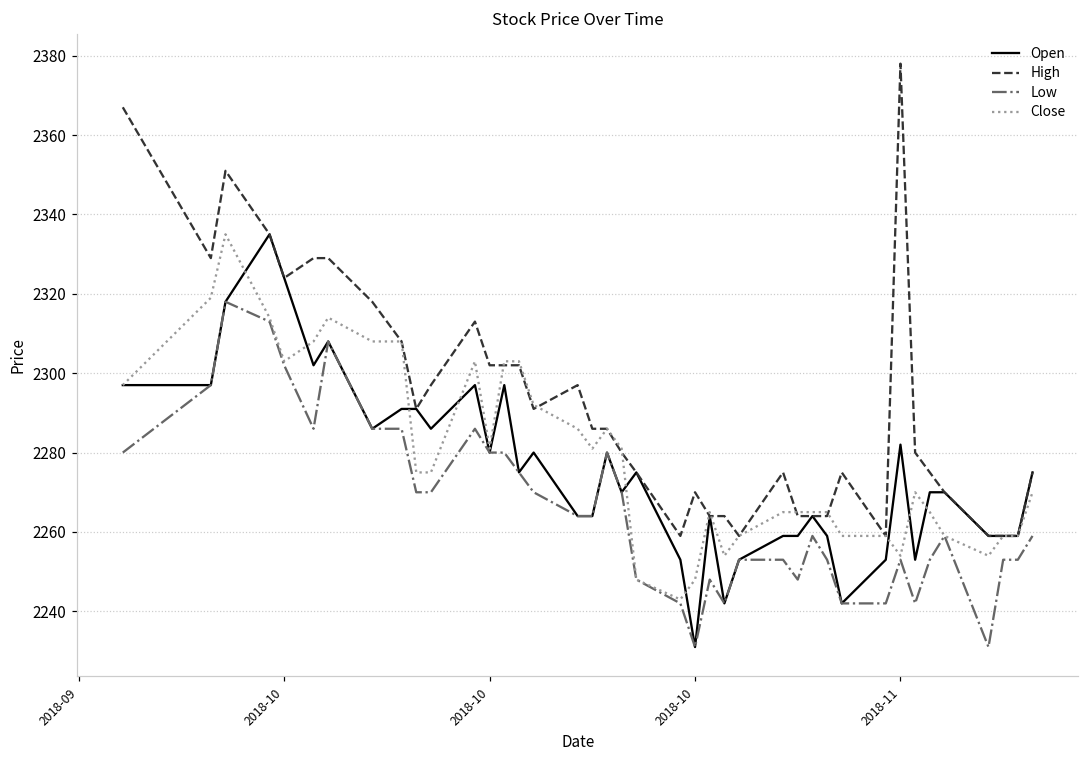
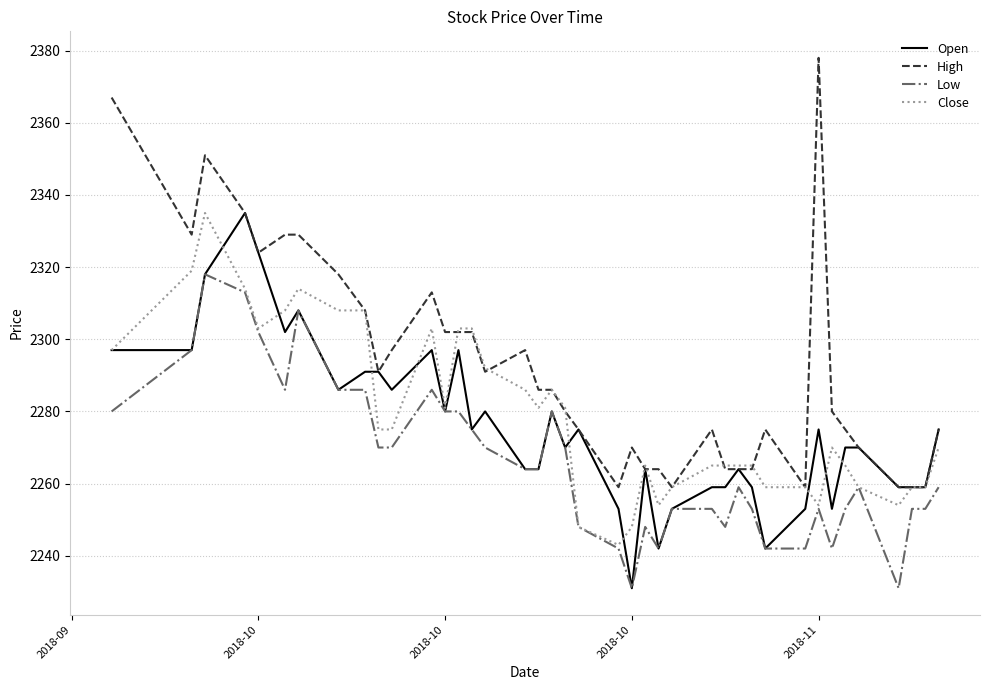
Open, 2018-11: 2282 -> 2275
